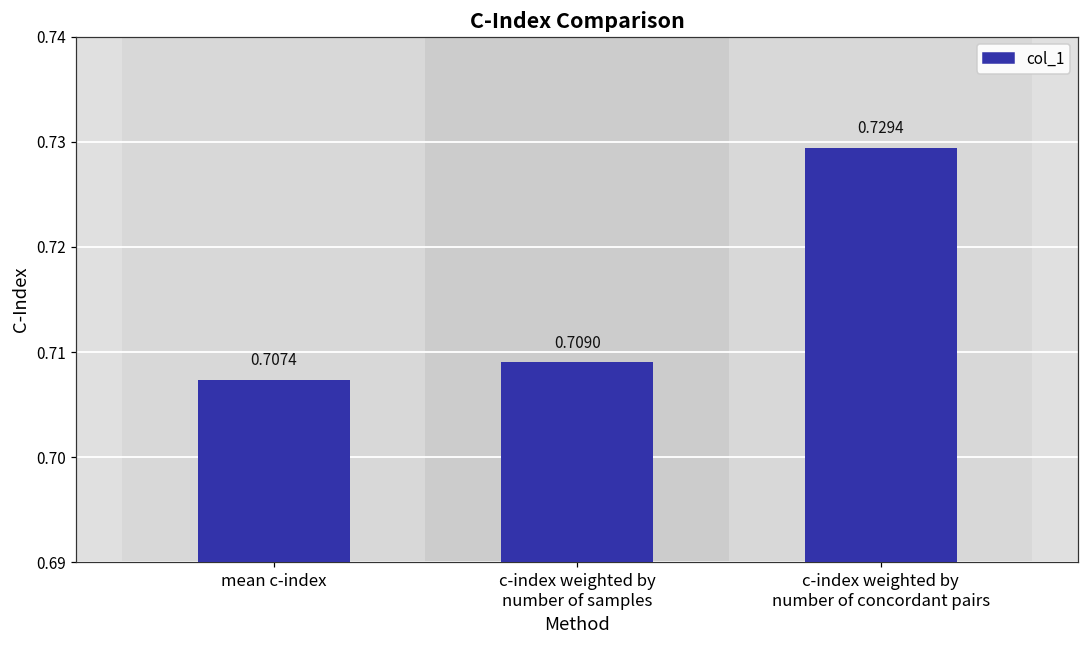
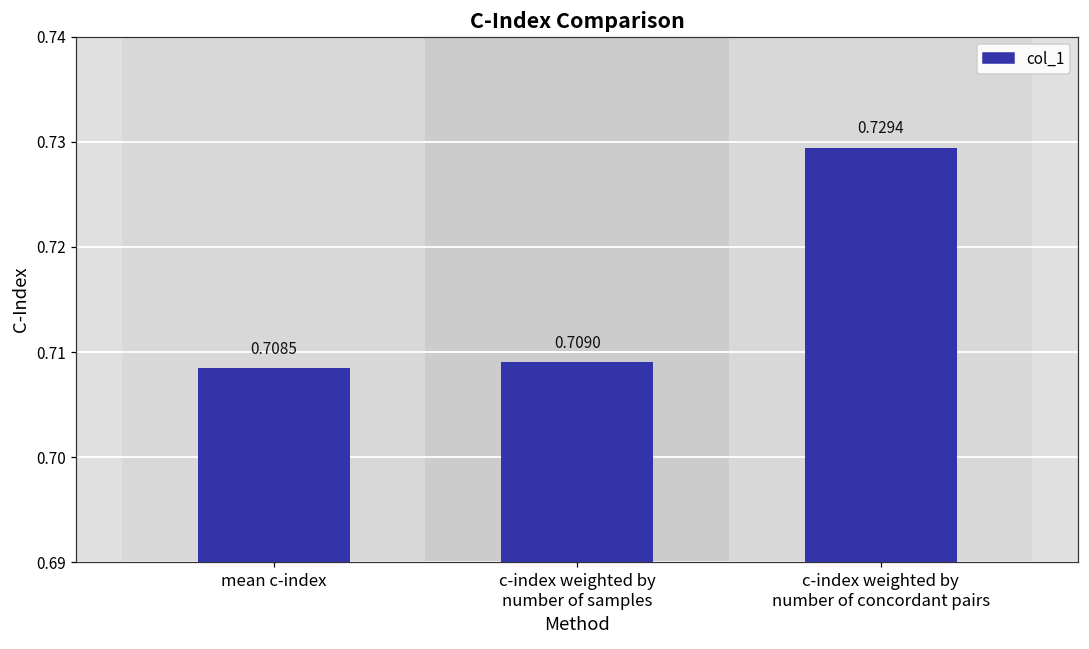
mean c-index: 0.7074 -> 0.7085
